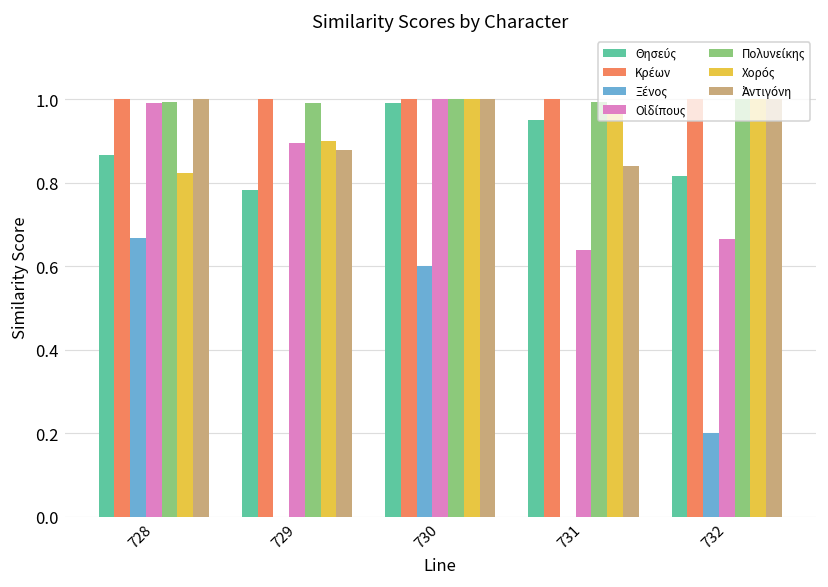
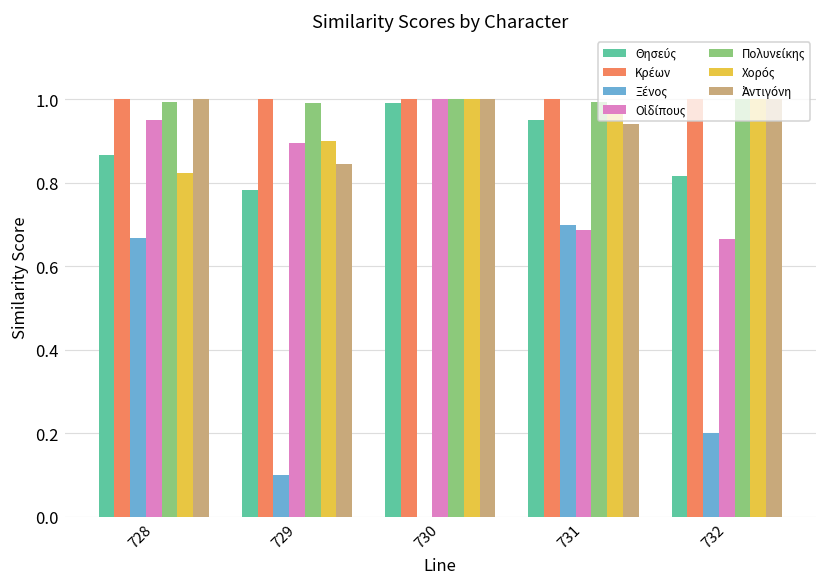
Οἰδίπους, 728: 0.99 -> 0.95
Ξένος, 729: 0.0 -> 0.1
Ἀντιγόνη, 729: 0.88 -> 0.84
Ξένος, 730: 0.6 -> 0.0
Ξένος, 731: 0.0 -> 0.7
Οἰδίπους, 731: 0.64 -> 0.69
Ἀντιγόνη, 731: 0.84 -> 0.94
